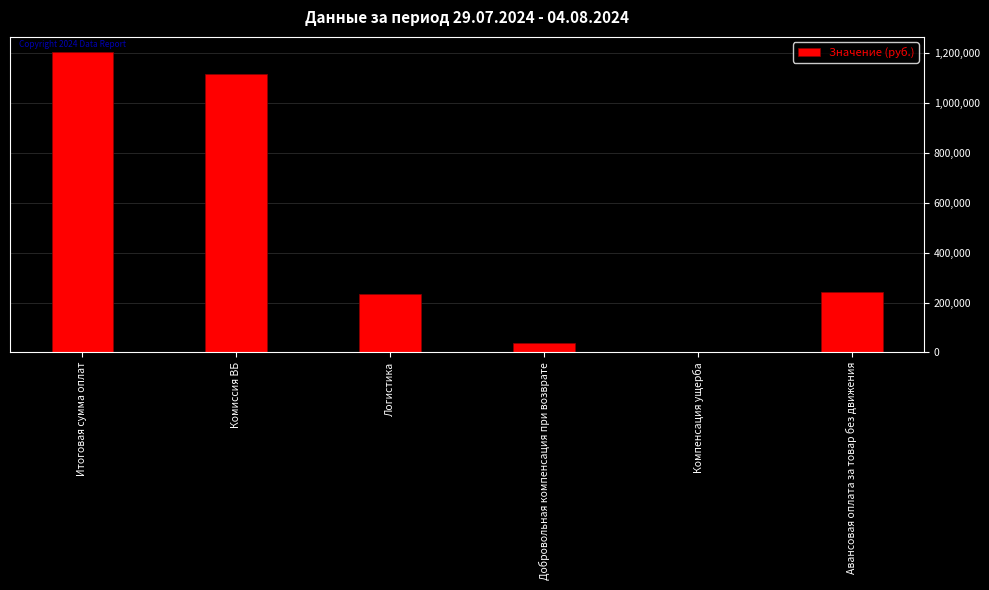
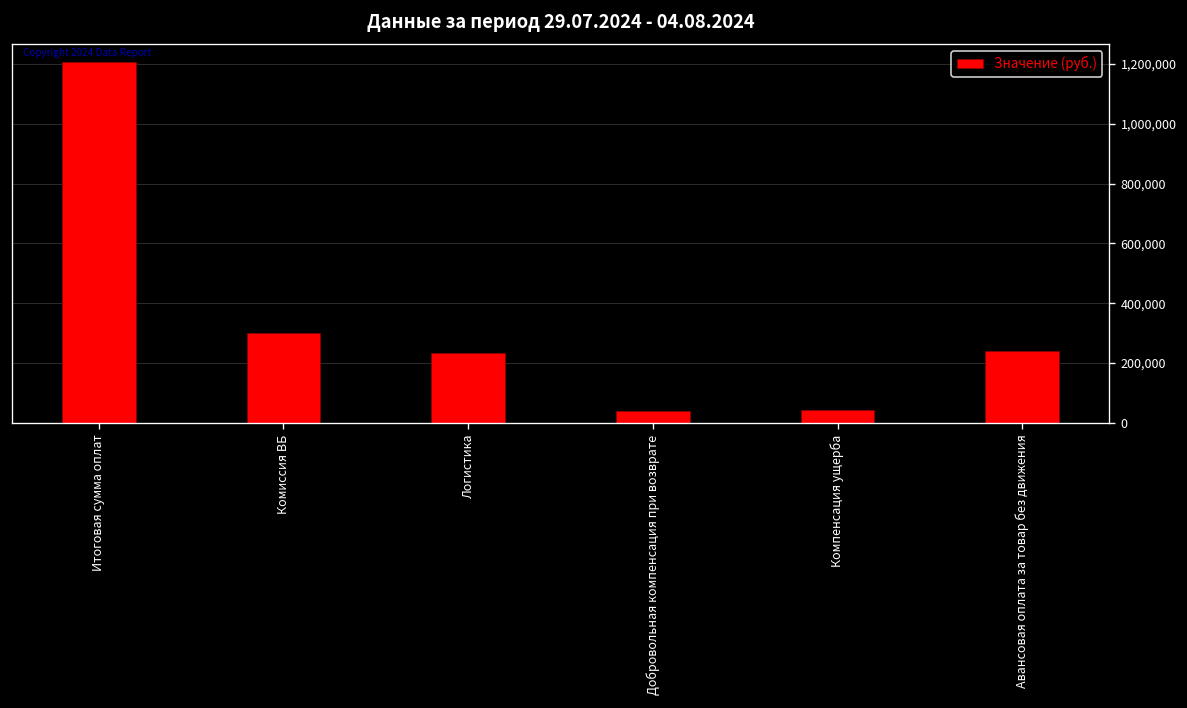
Комиссия ВБ: 1,120,000 -> 300,000
Компенсация ущерба: 0 -> 40,000
